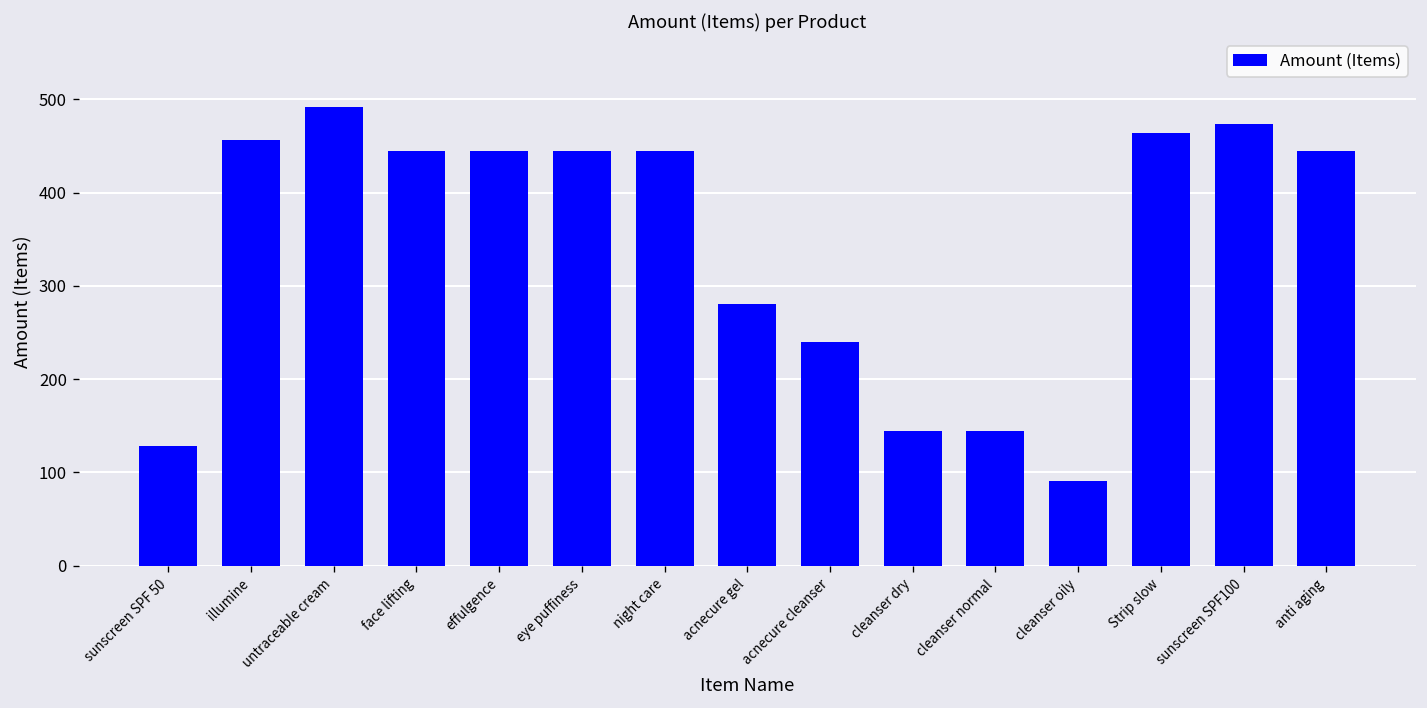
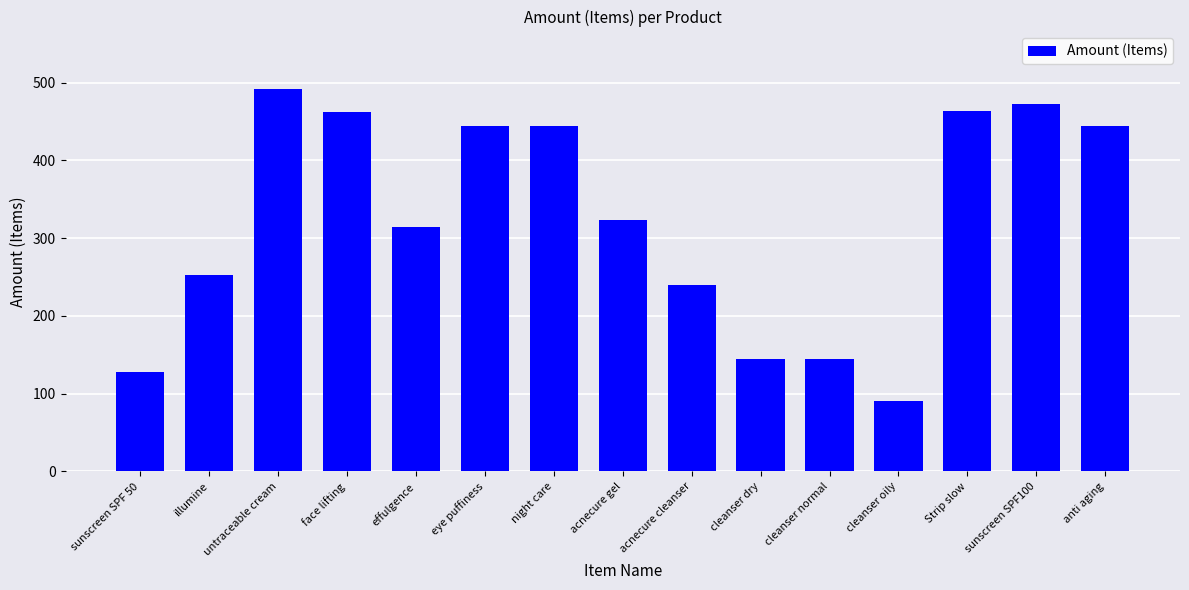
illumine: 460 -> 250
face lifting: 440 -> 460
effulgence: 440 -> 320
acnecure gel: 280 -> 320
